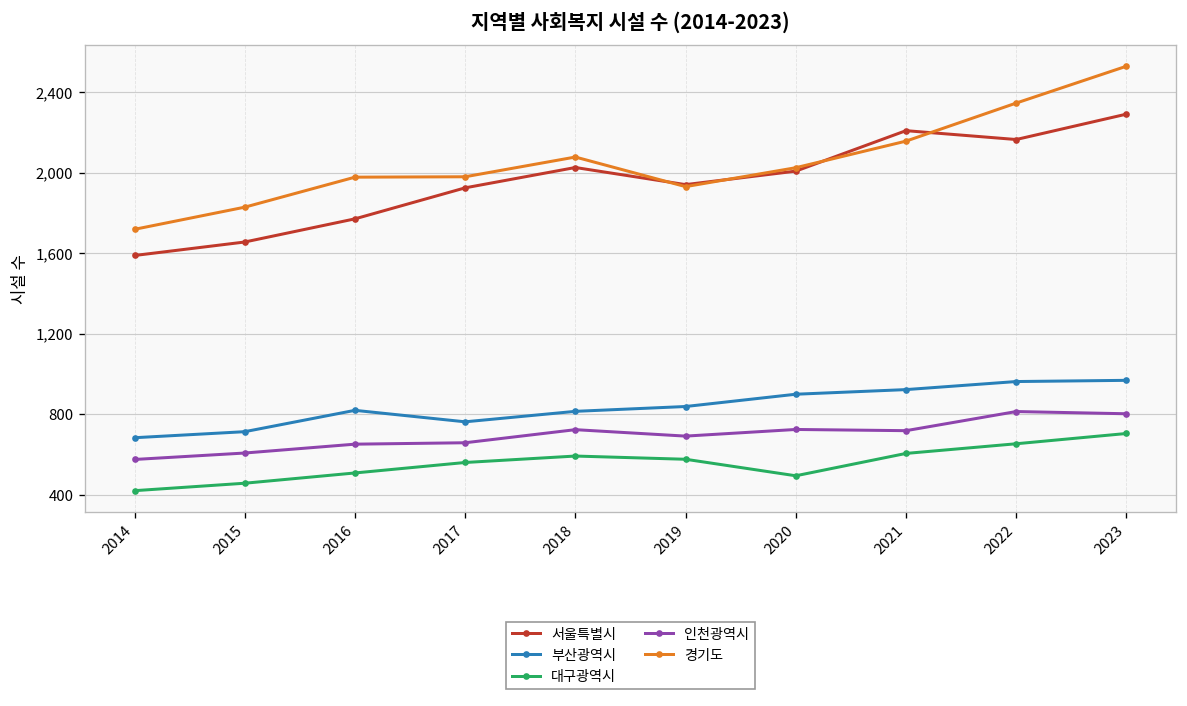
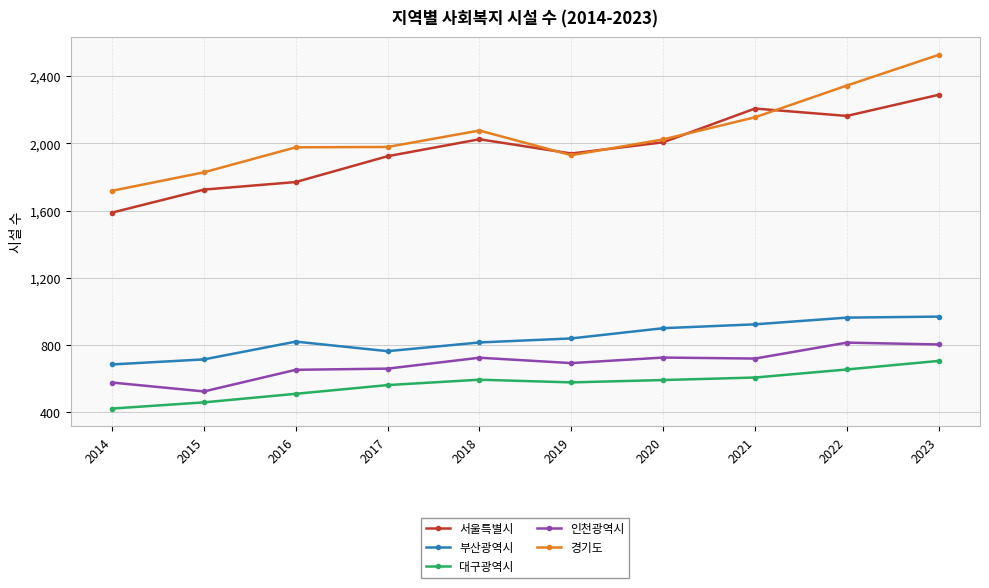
서울특별시, 2015: 1,660 -> 1,730
인천광역시, 2015: 610 -> 520
대구광역시, 2020: 490 -> 590
